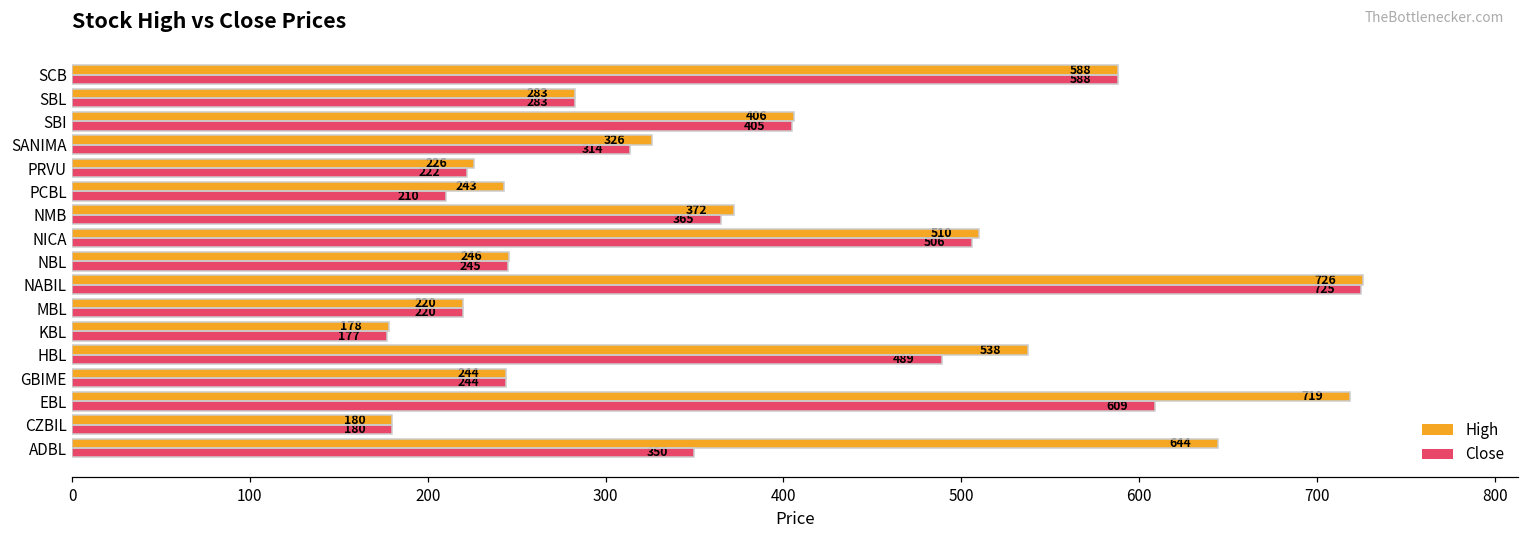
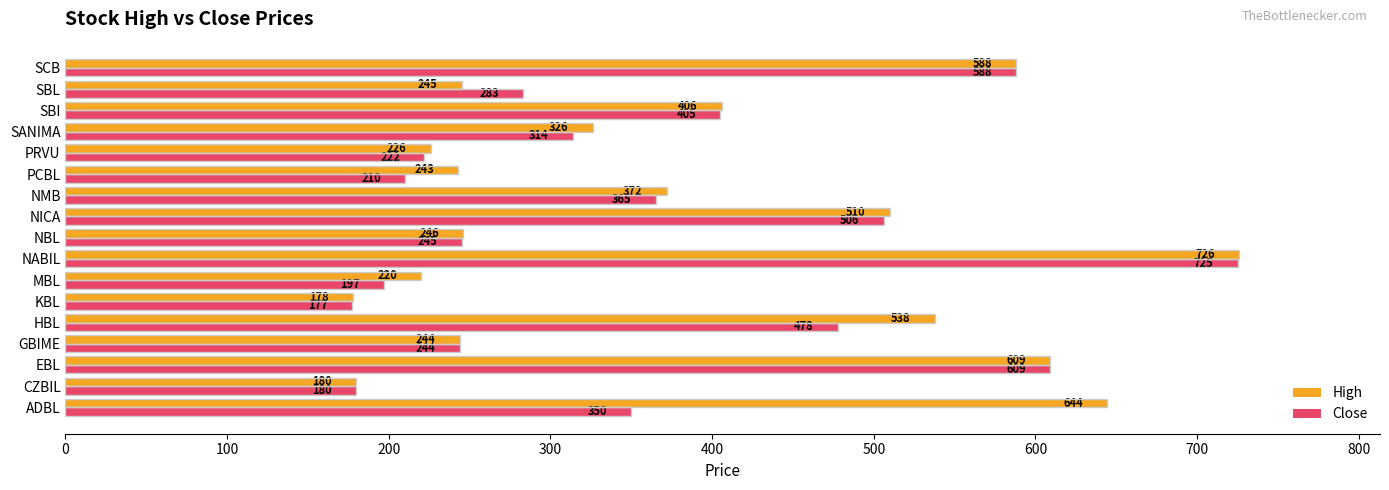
High, SBL: 283 -> 245
Close, MBL: 220 -> 197
Close, HBL: 489 -> 478
High, EBL: 719 -> 609
